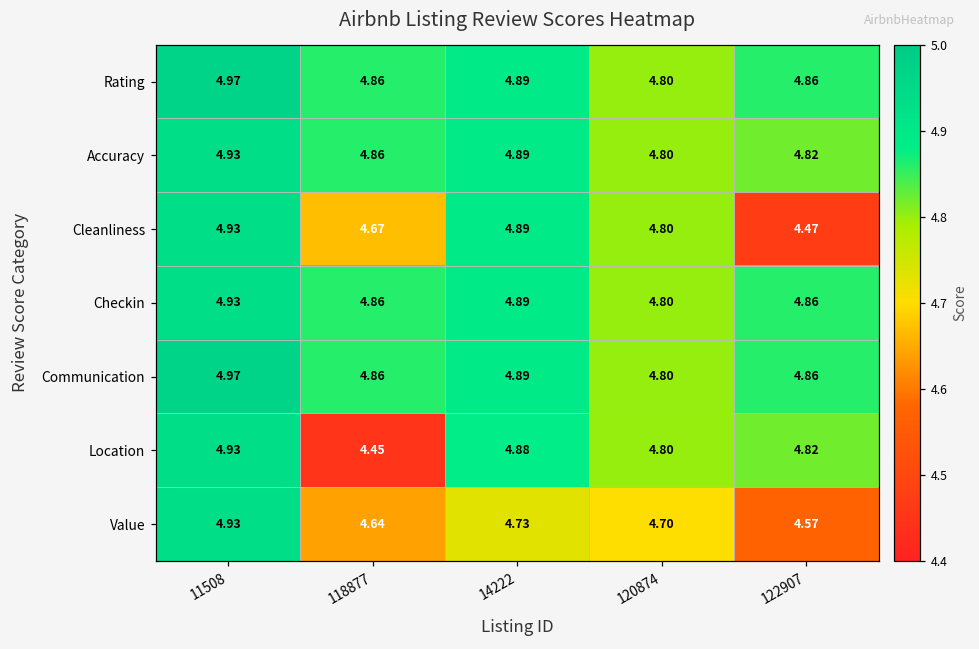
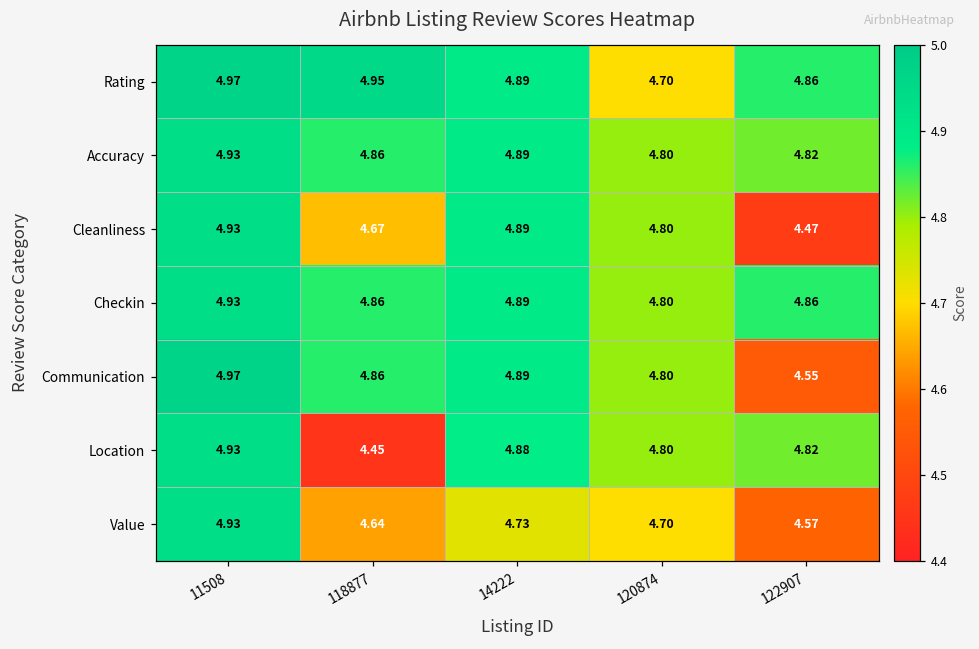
Rating, 118877: 4.86 -> 4.95
Rating, 120874: 4.80 -> 4.70
Communication, 122907: 4.86 -> 4.55
